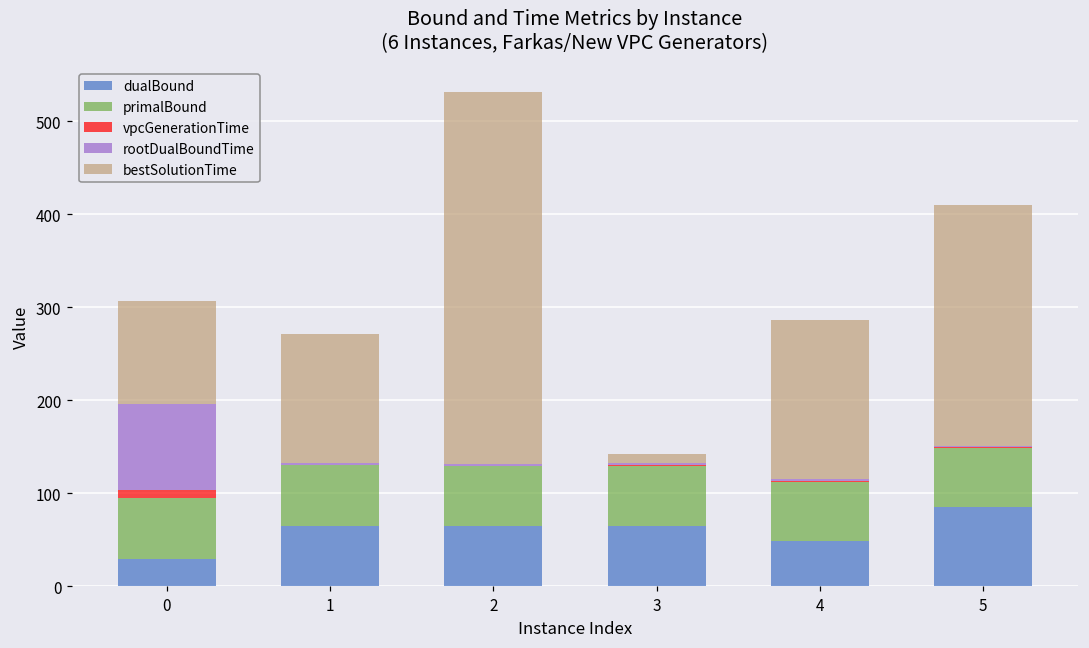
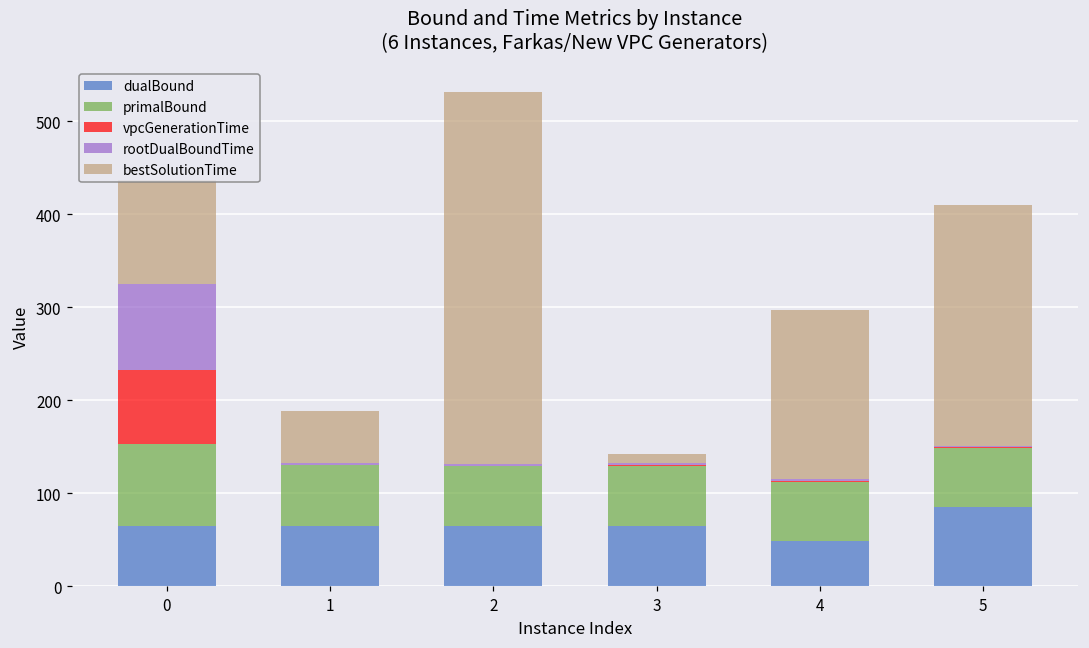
dualBound, 0: 30 -> 60
primalBound, 0: 70 -> 90
vpcGenerationTime, 0: 10 -> 80
bestSolutionTime, 1: 140 -> 60
bestSolutionTime, 4: 170 -> 180
